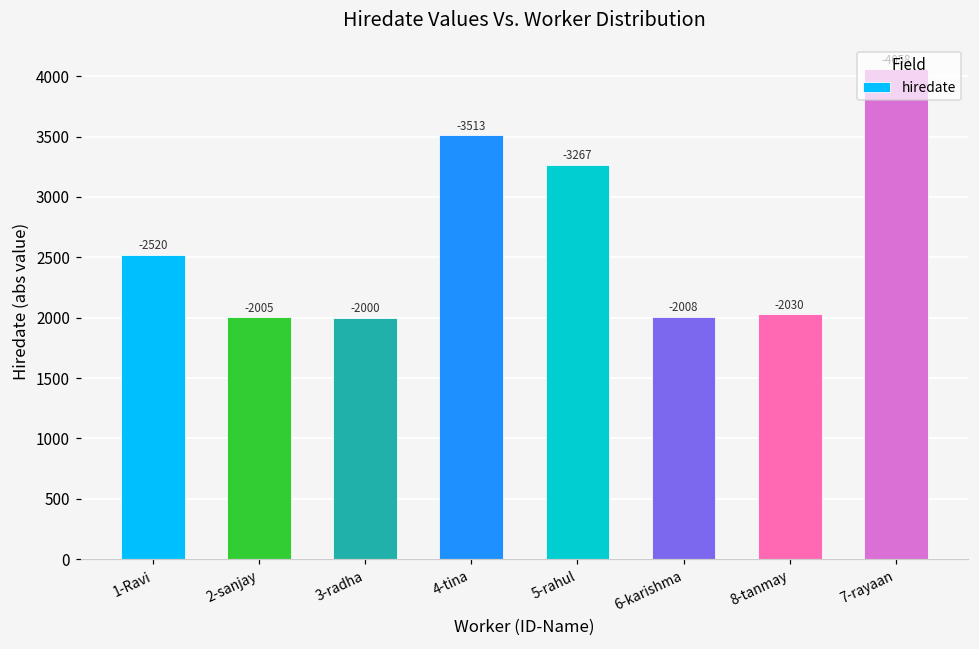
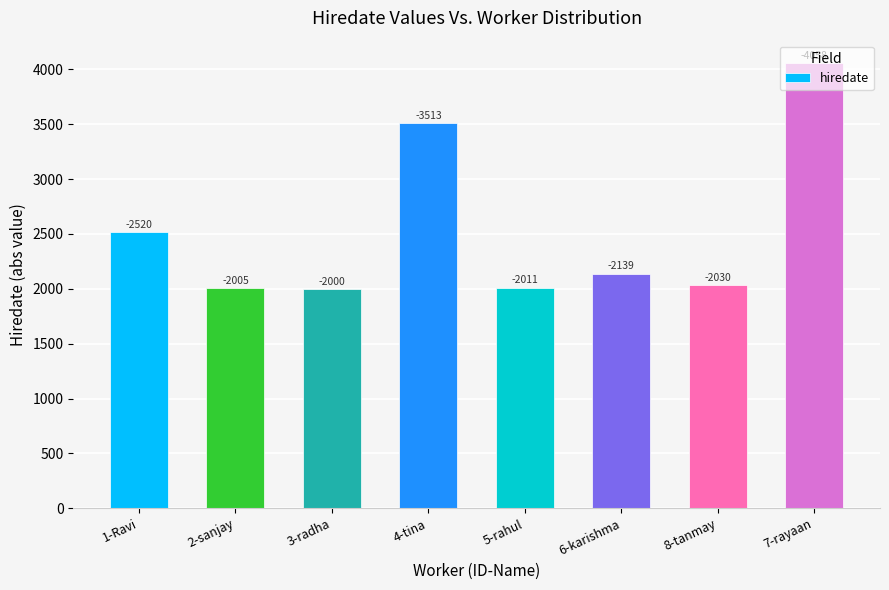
5-rahul: -3267 -> -2011
6-karishma: -2008 -> -2139
